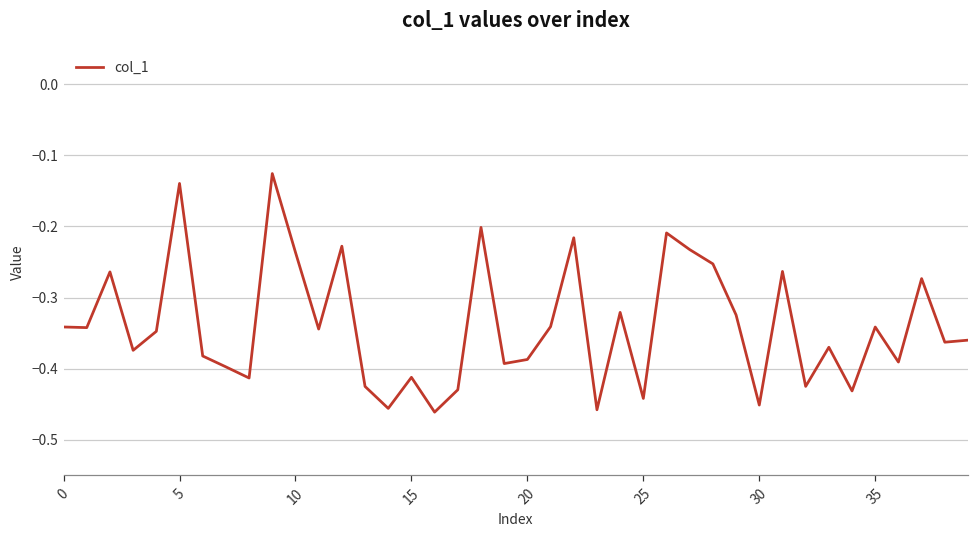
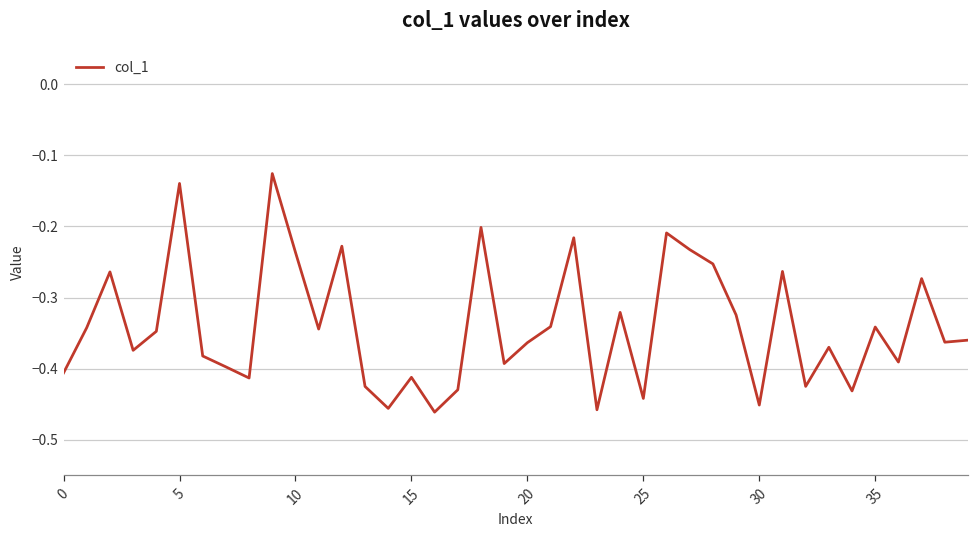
0: -0.34 -> -0.41
20: -0.39 -> -0.36
